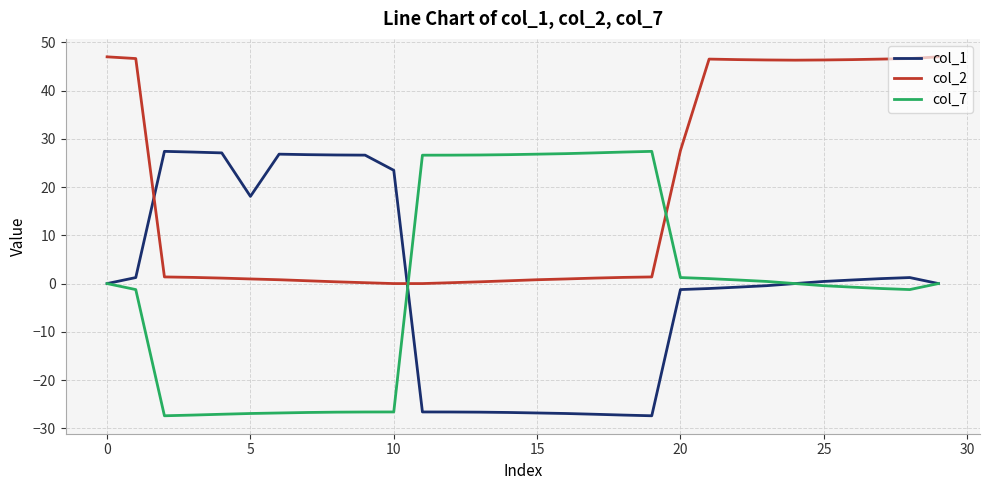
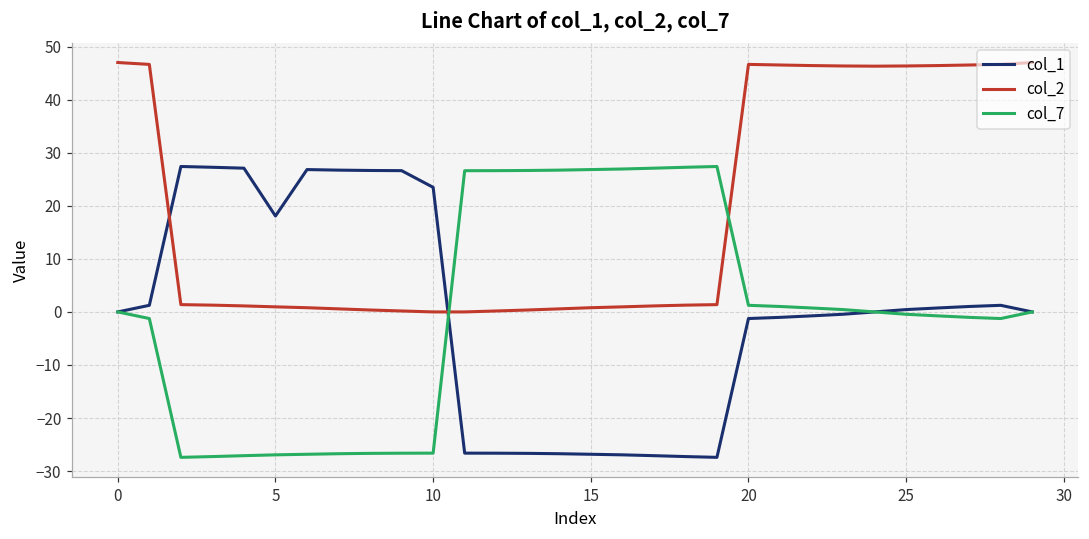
col_2, 20: 28 -> 47
